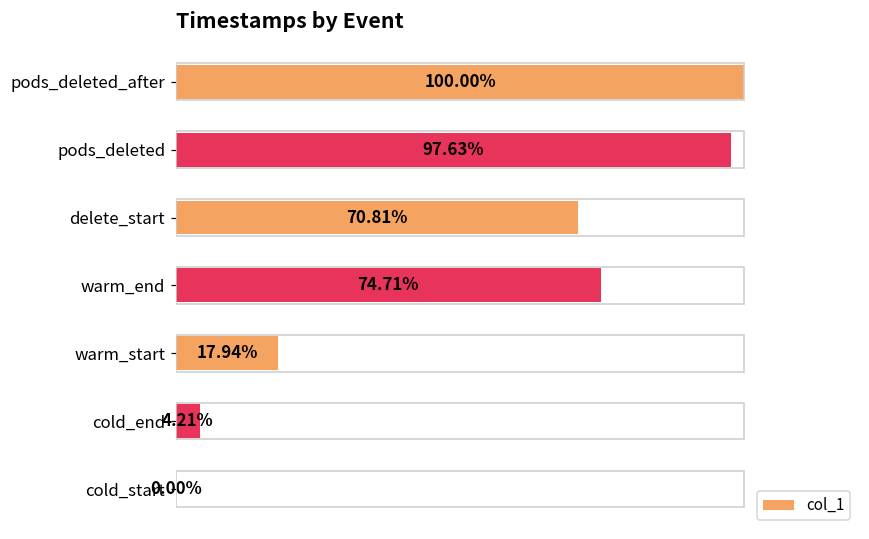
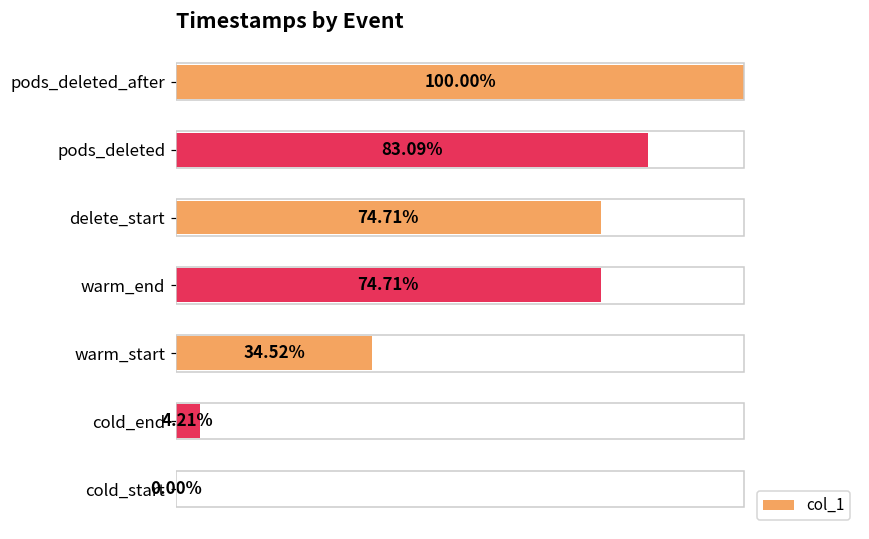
pods_deleted: 97.63% -> 83.09%
delete_start: 70.81% -> 74.71%
warm_start: 17.94% -> 34.52%
